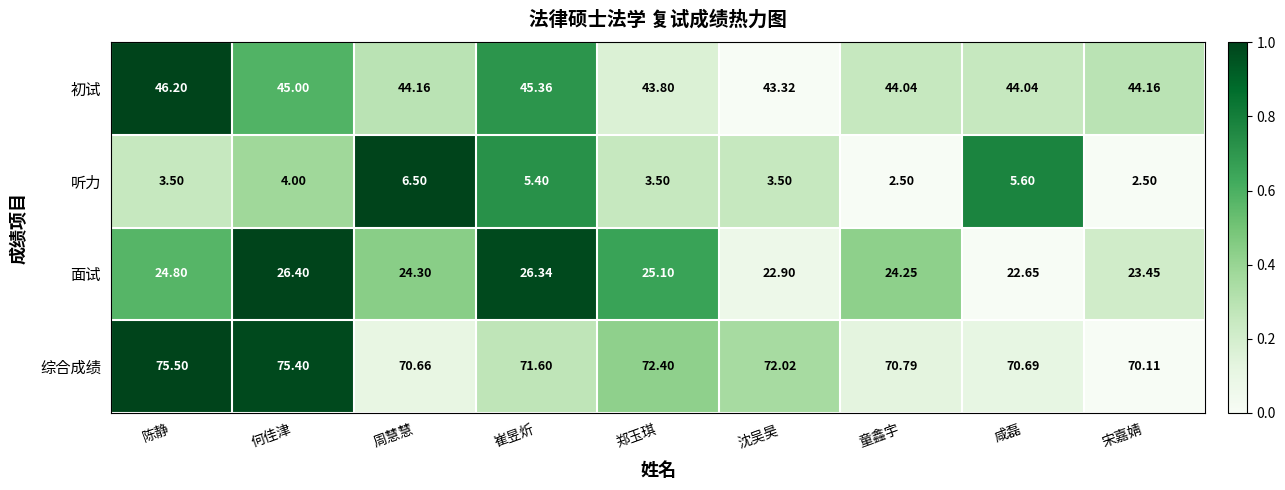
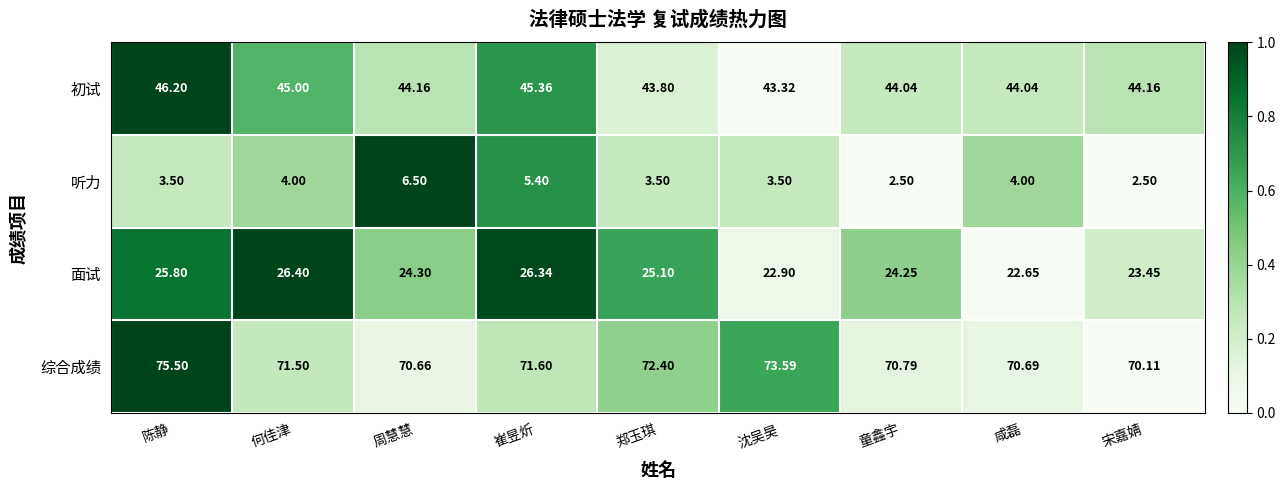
听力, 咸磊: 5.60 -> 4.00
面试, 陈静: 24.80 -> 25.80
综合成绩, 何佳津: 75.40 -> 71.50
综合成绩, 沈吴昊: 72.02 -> 73.59
